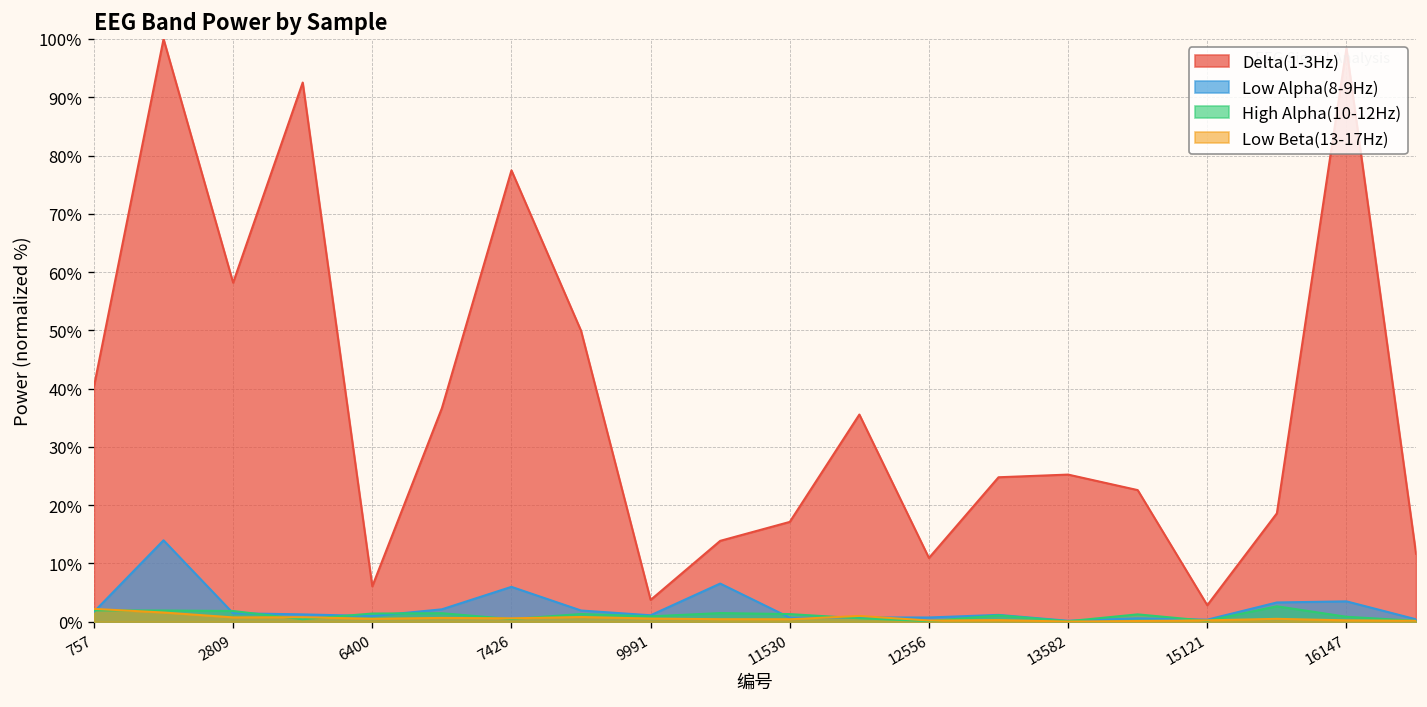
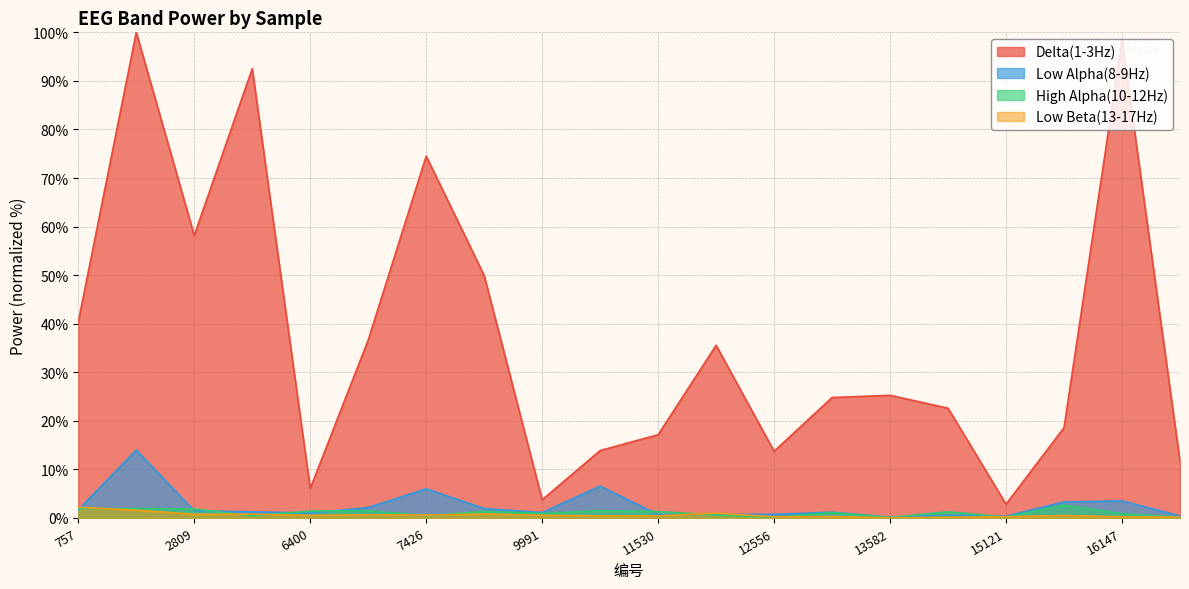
Delta(1-3Hz), 7426: 77% -> 75%
Delta(1-3Hz), 12556: 11% -> 14%
